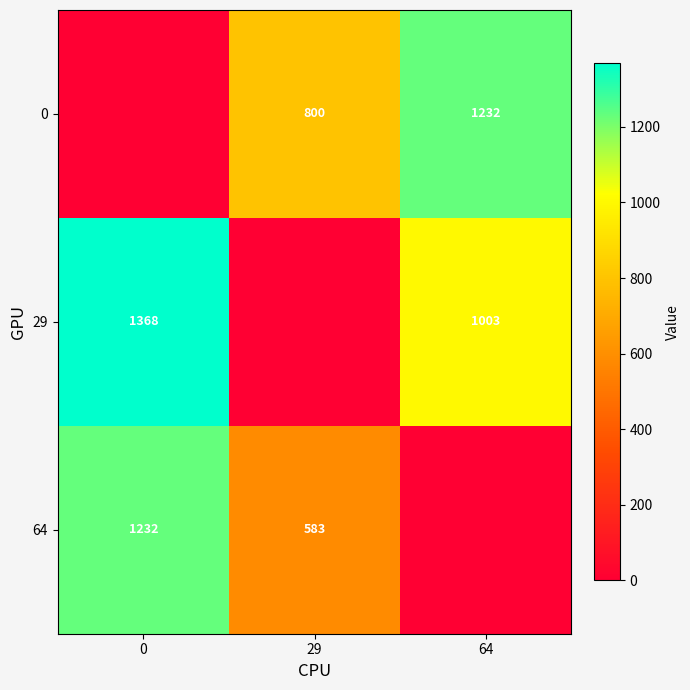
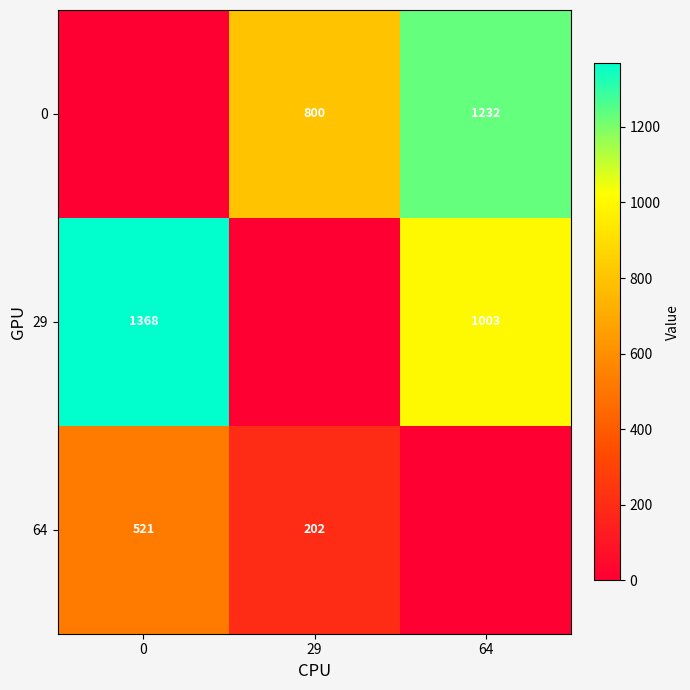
64, 0: 1232 -> 521
64, 29: 583 -> 202
